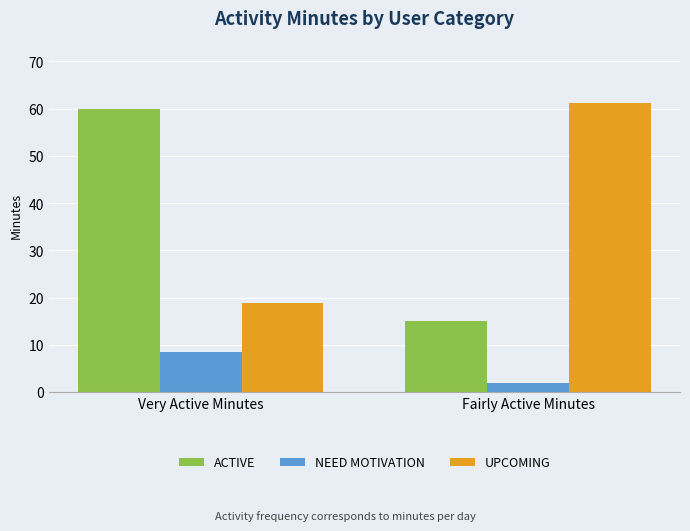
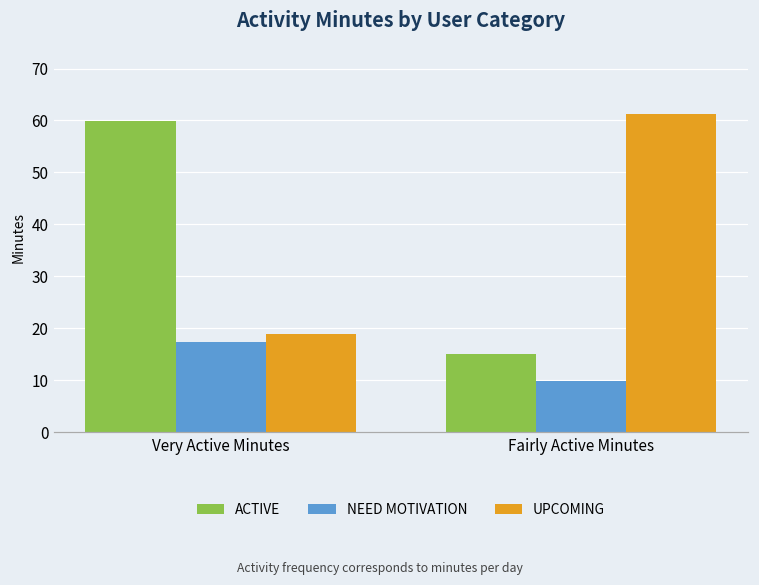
NEED MOTIVATION, Very Active Minutes: 9 -> 17
NEED MOTIVATION, Fairly Active Minutes: 2 -> 10
